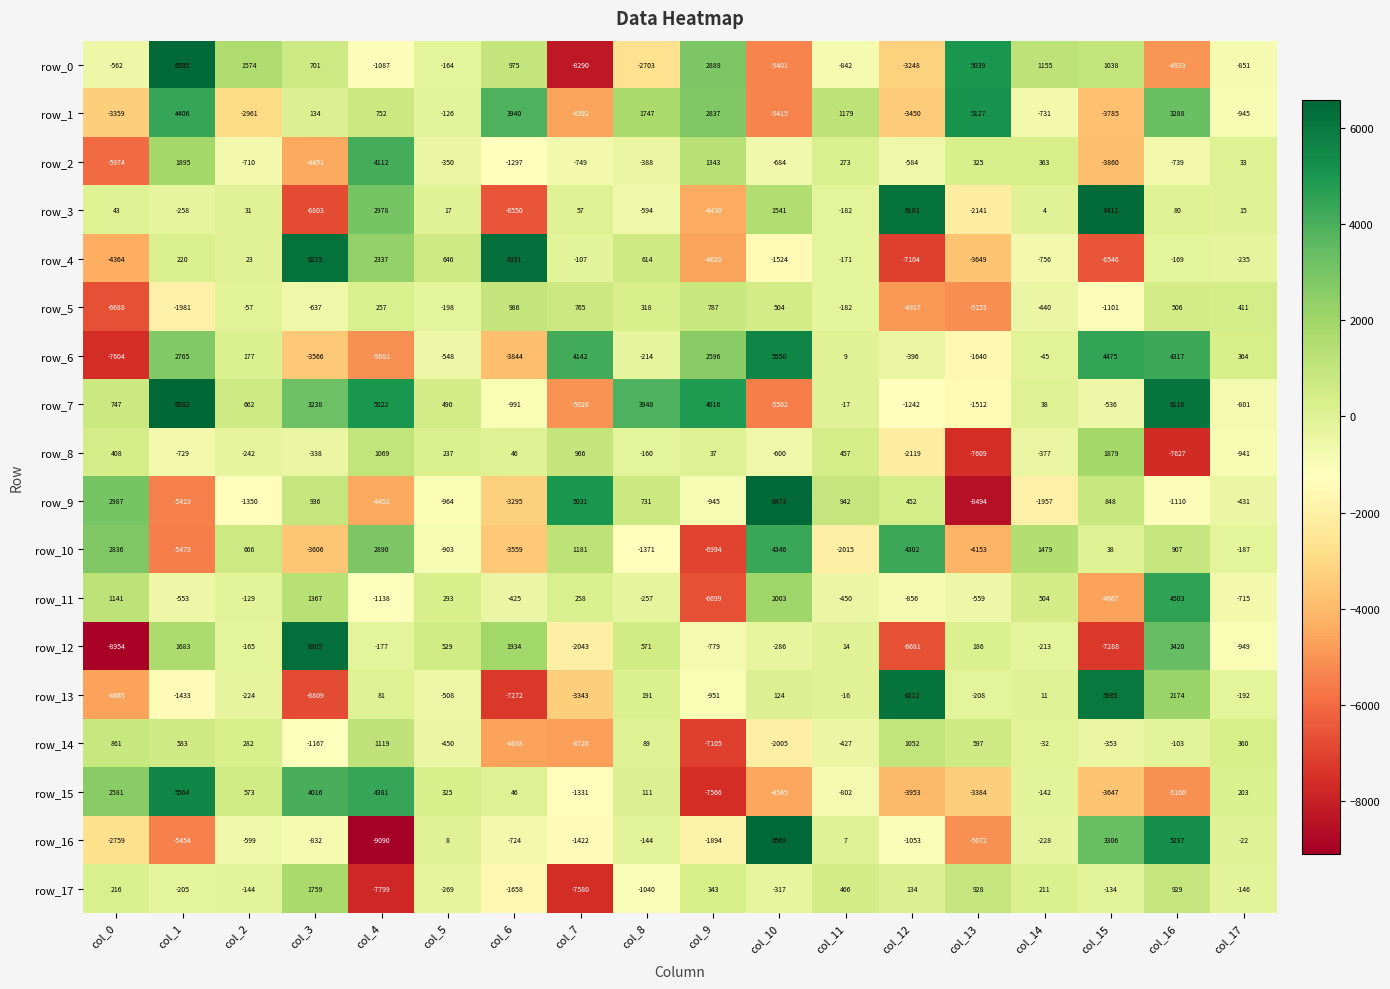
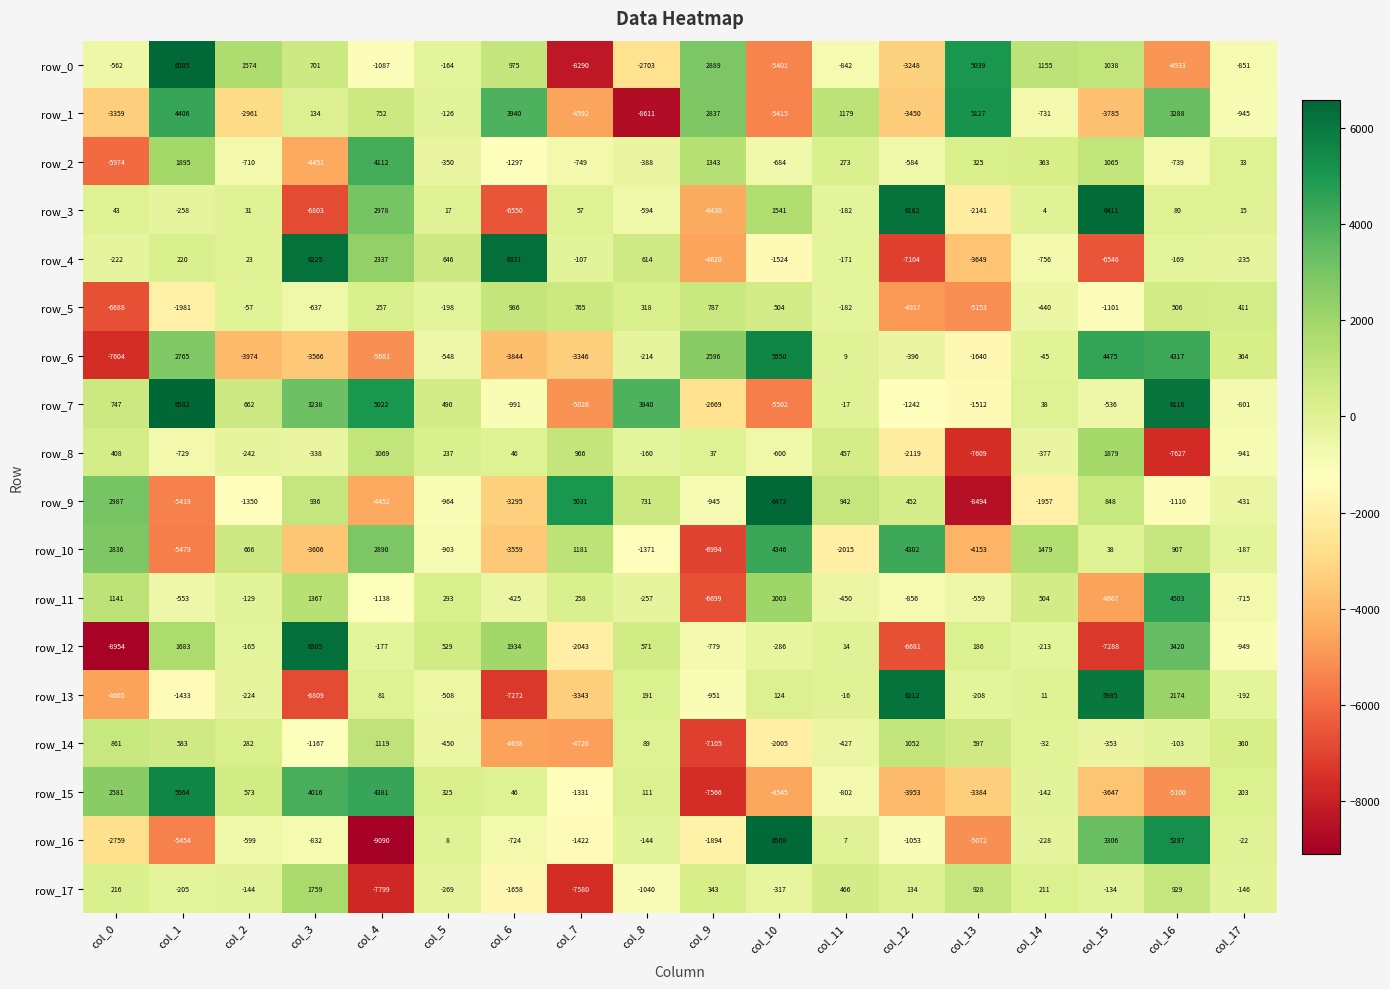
row_1, col_8: 1747 -> -8611
row_2, col_15: -3860 -> 1065
row_4, col_0: -4364 -> -222
row_6, col_2: 177 -> -3974
row_6, col_7: 4142 -> -3346
row_7, col_9: 4916 -> -2669
